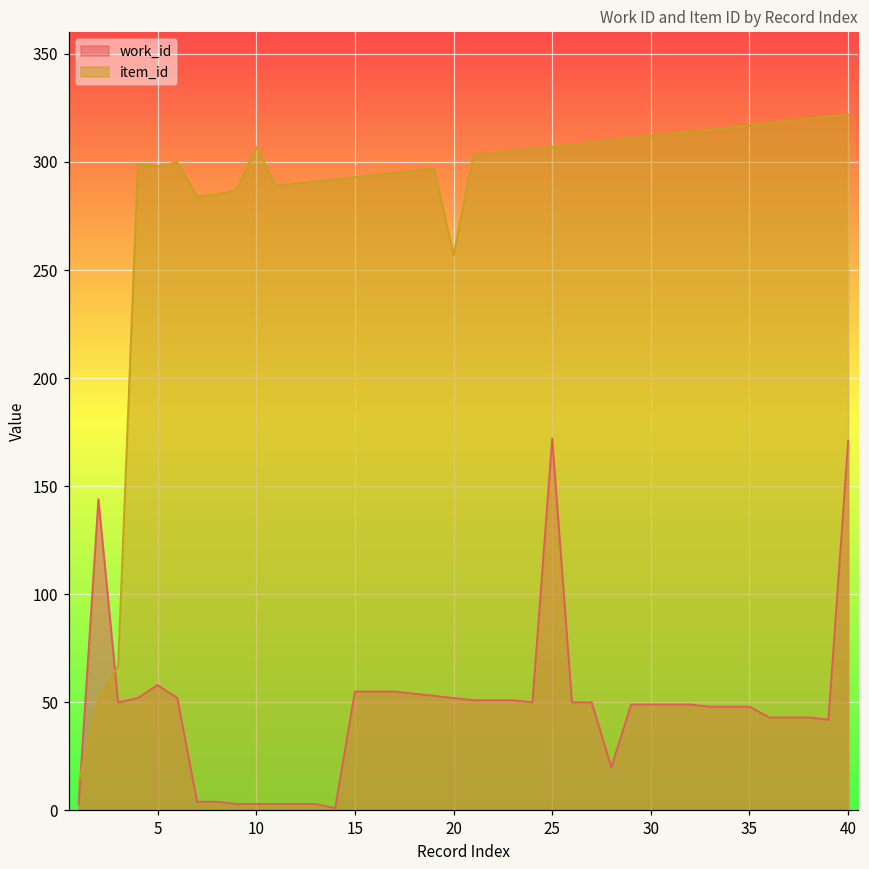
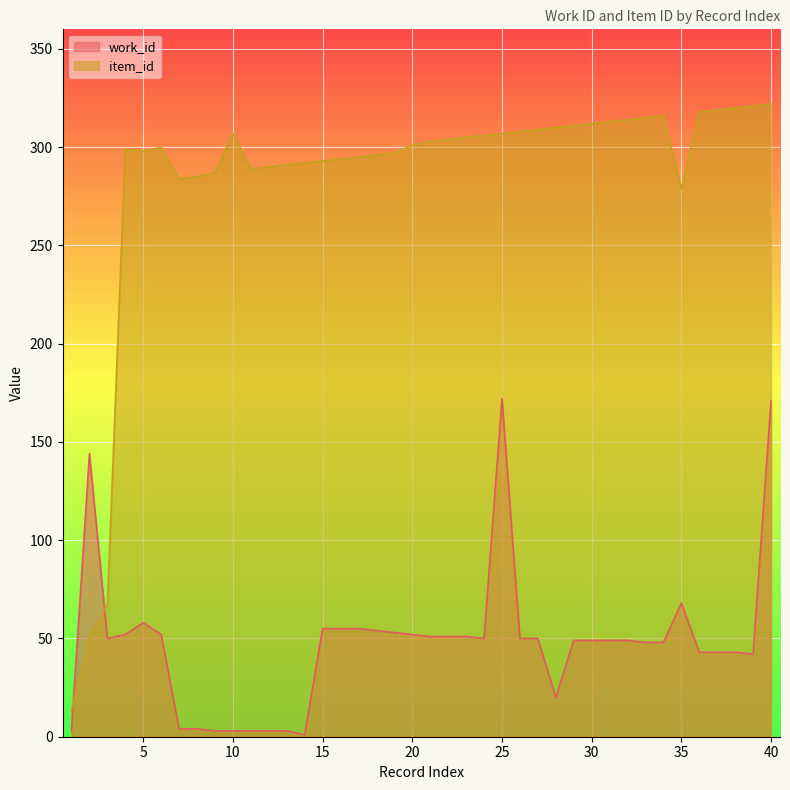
item_id, 20: 257 -> 301
work_id, 35: 48 -> 68
item_id, 35: 317 -> 279
